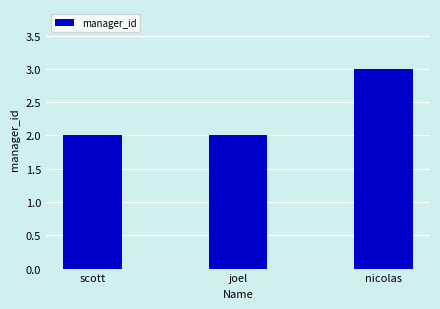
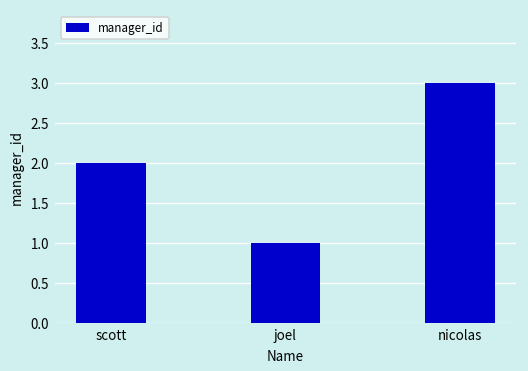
joel: 2 -> 1
